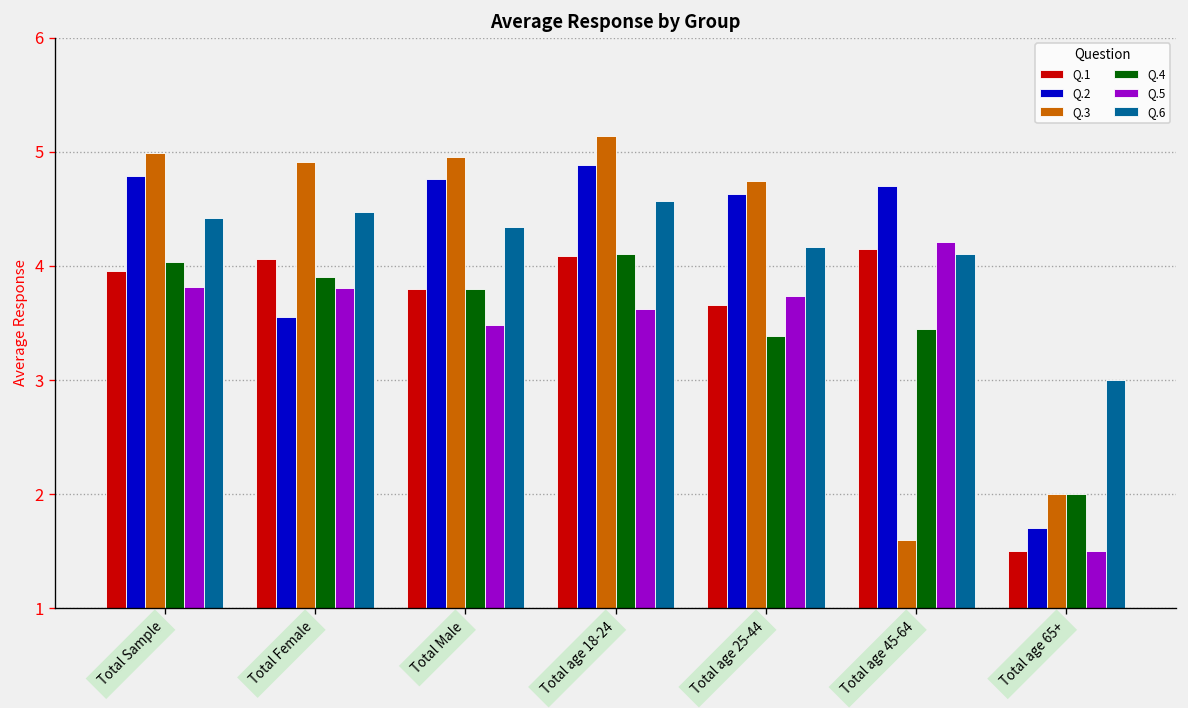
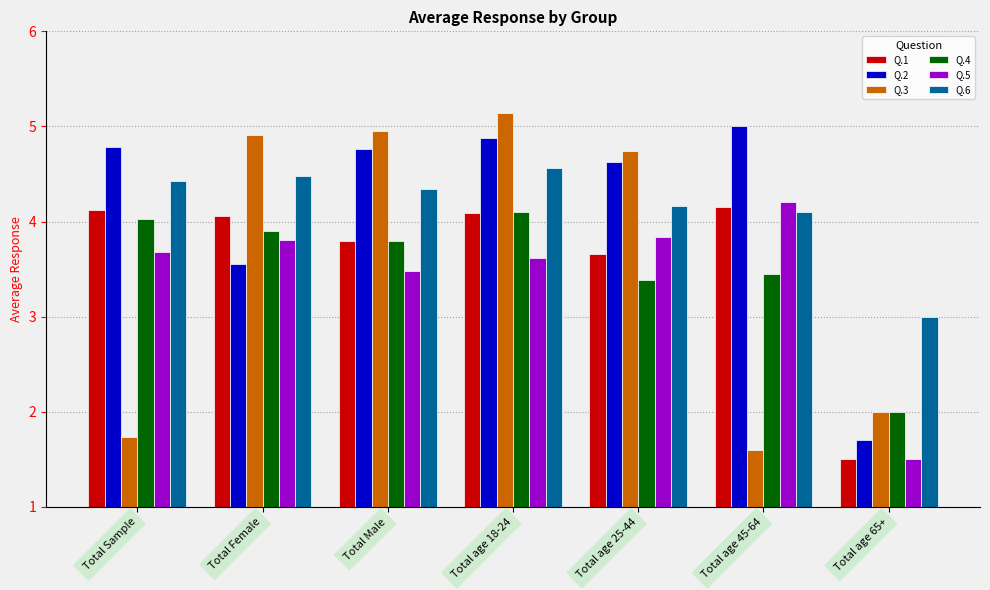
Q.1, Total Sample: 4.0 -> 4.1
Q.3, Total Sample: 5.0 -> 1.7
Q.5, Total Sample: 3.8 -> 3.7
Q.5, Total age 25-44: 3.7 -> 3.8
Q.2, Total age 45-64: 4.7 -> 5.0
